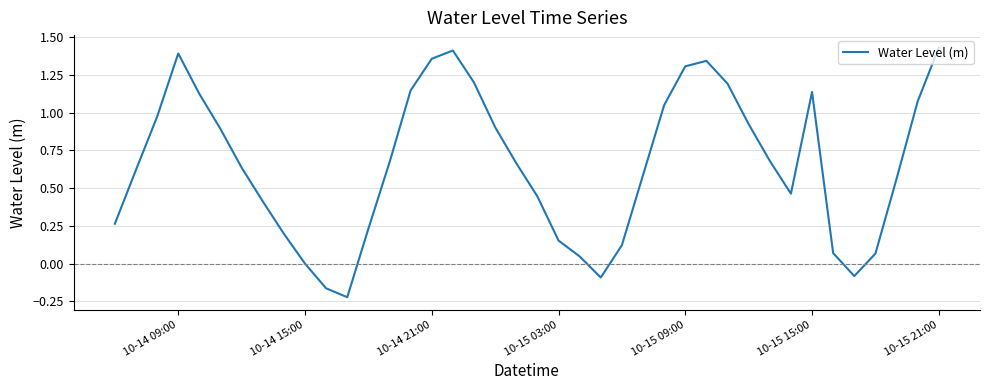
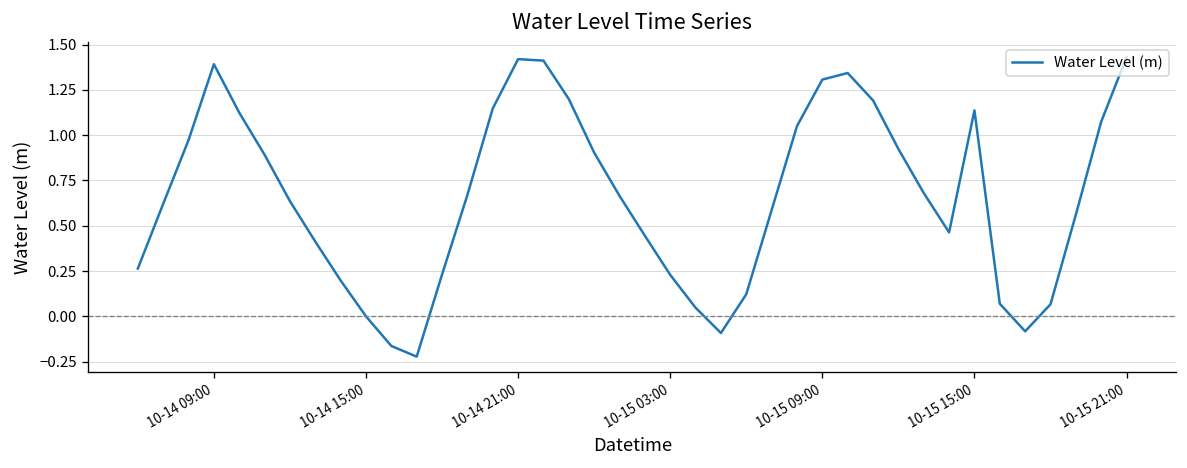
10-14 21:00: 1.36 -> 1.42
10-15 03:00: 0.15 -> 0.23
